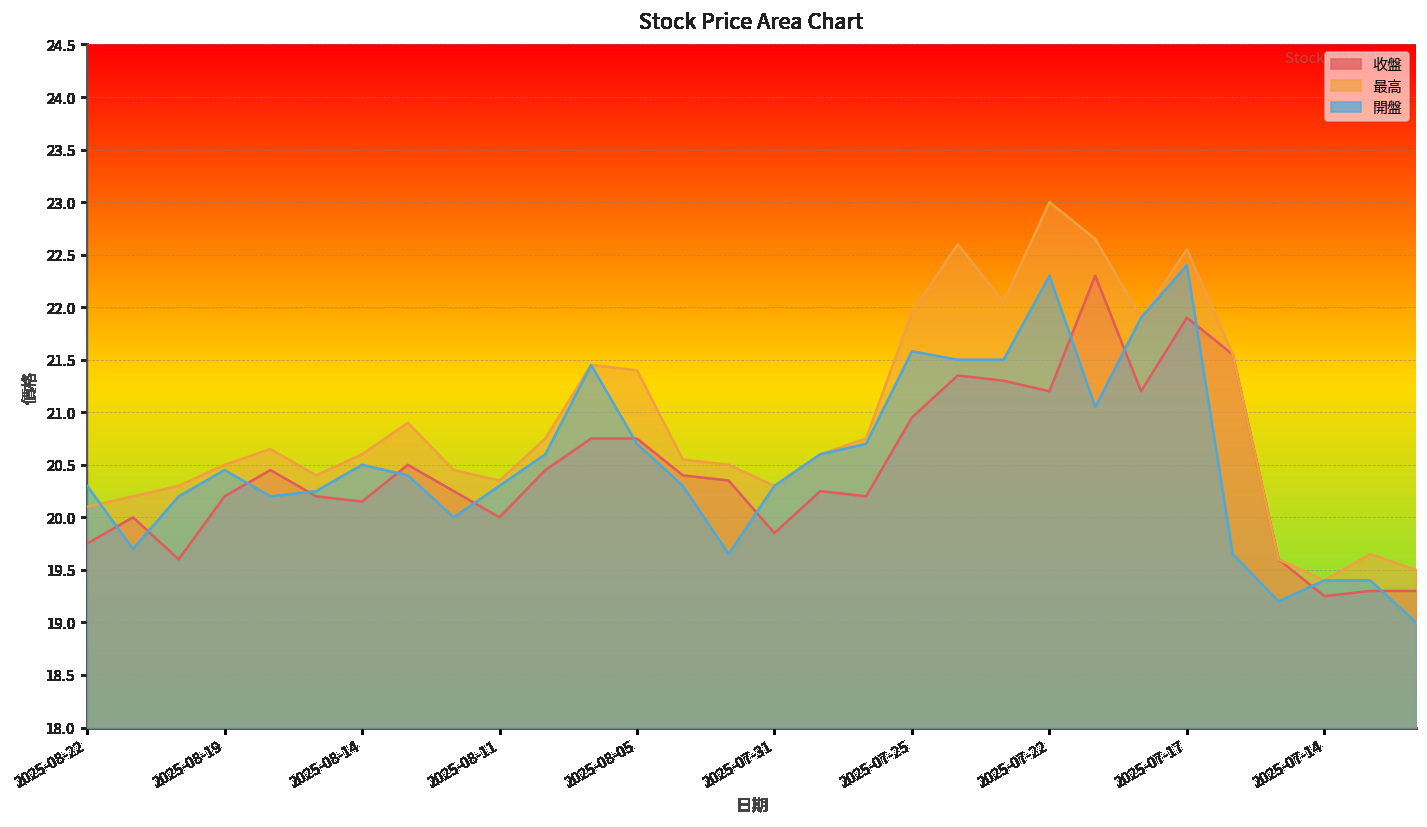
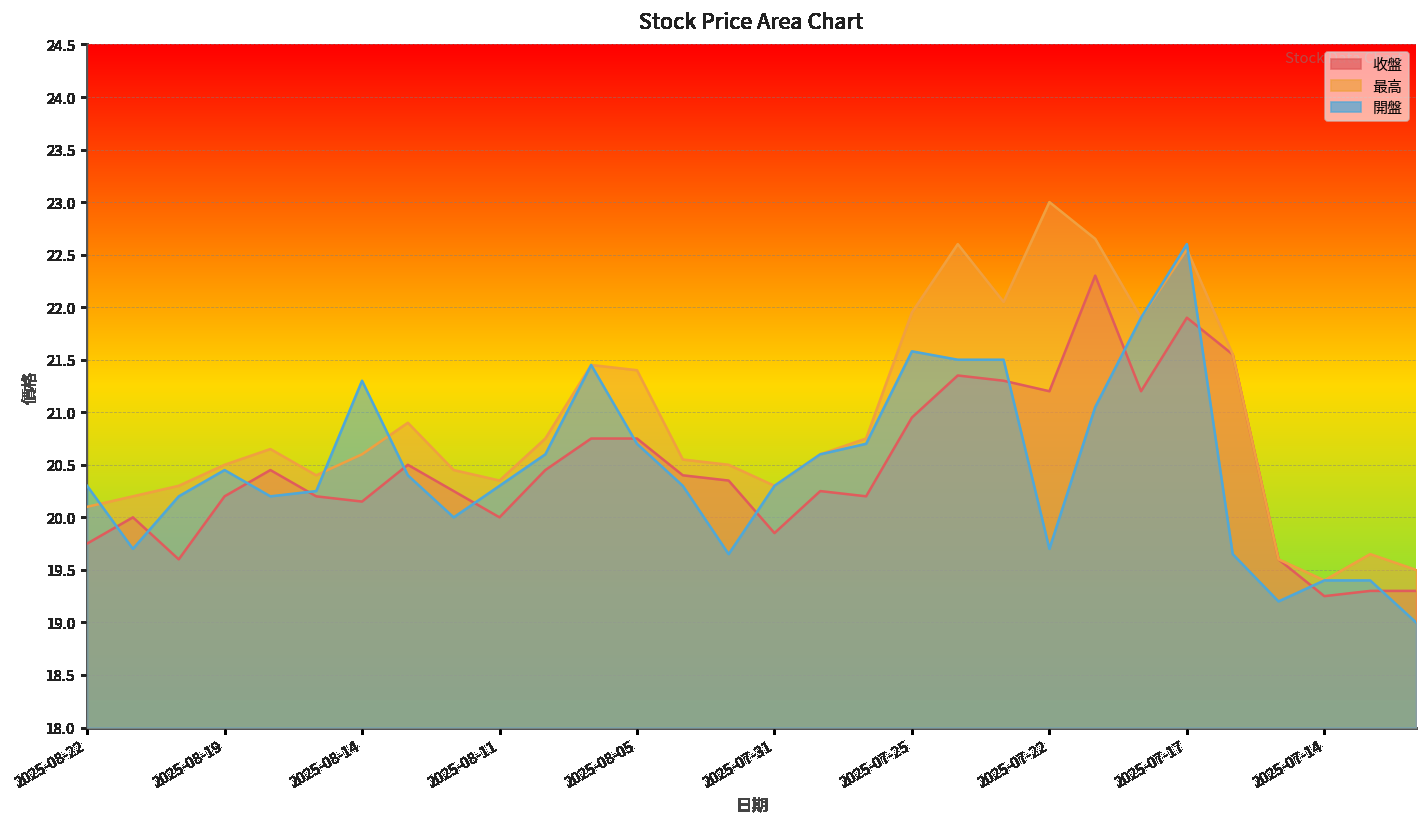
開盤, 2025-08-14: 20.5 -> 21.3
開盤, 2025-07-22: 22.3 -> 19.7
開盤, 2025-07-17: 22.4 -> 22.6
